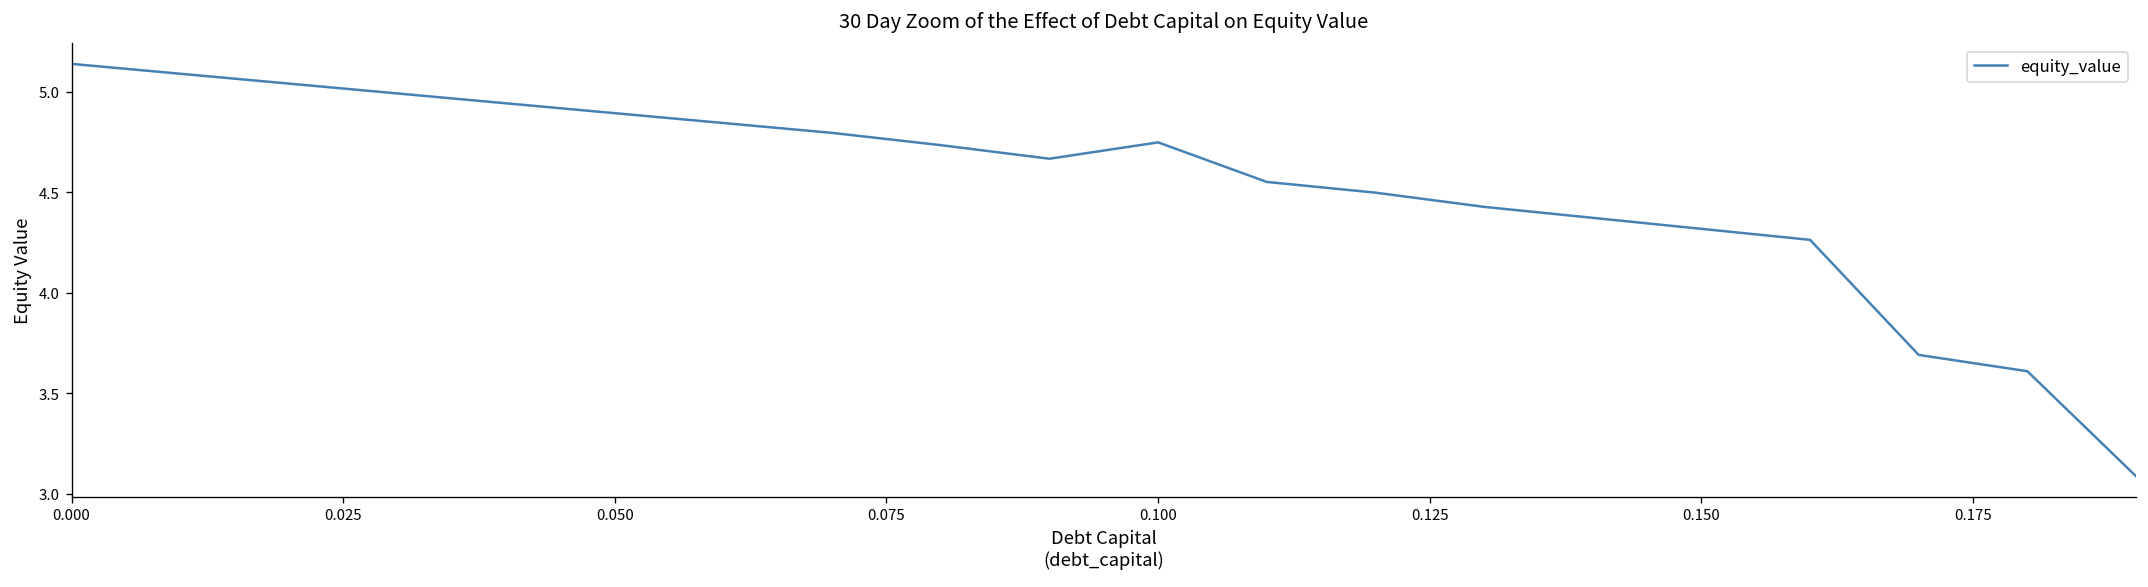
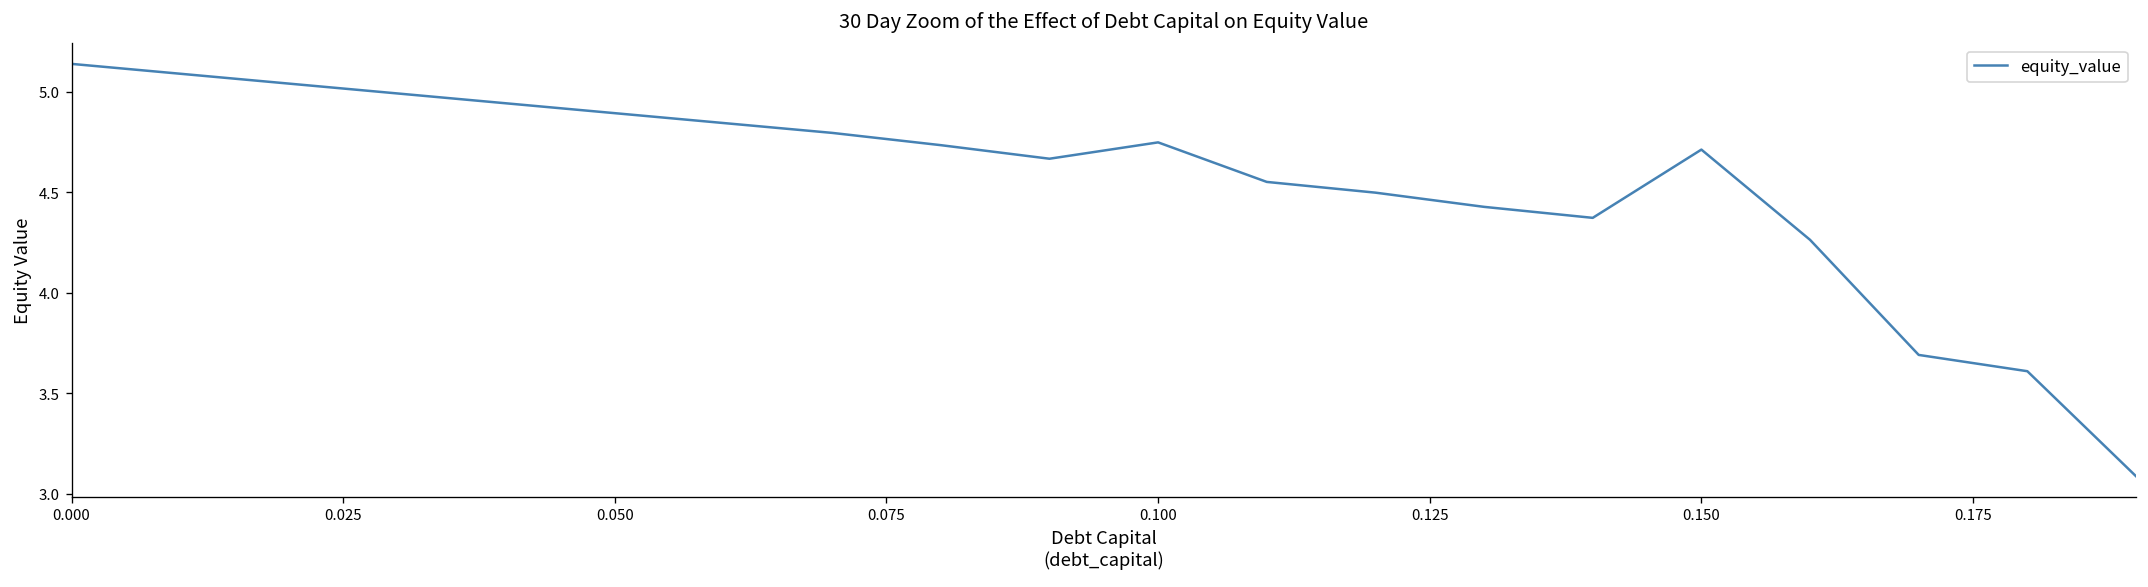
0.150: 4.32 -> 4.71
